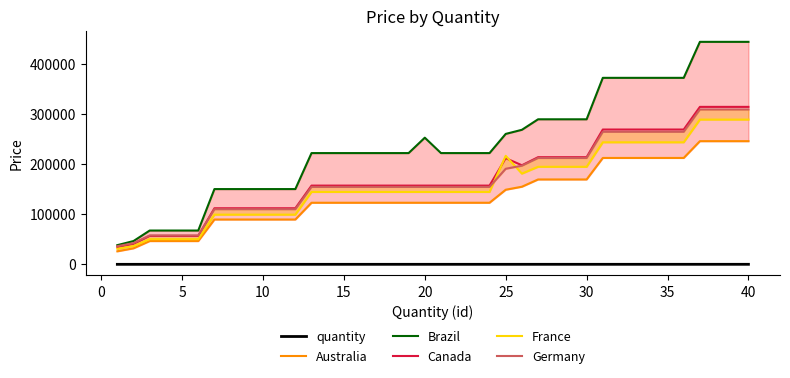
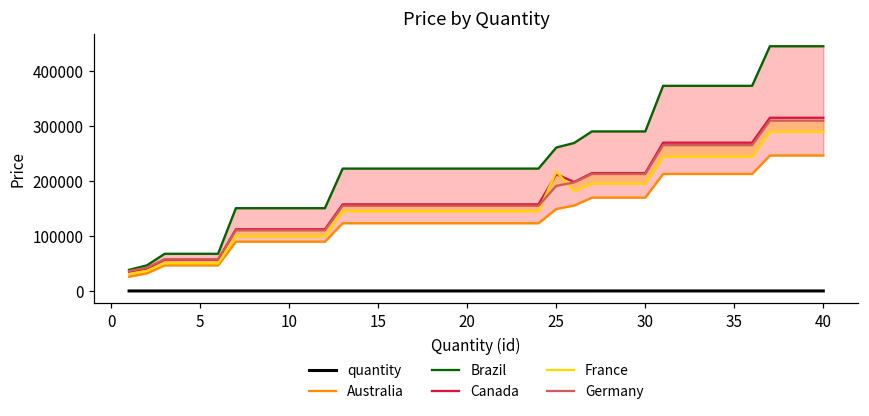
Brazil, 20: 250000 -> 220000
